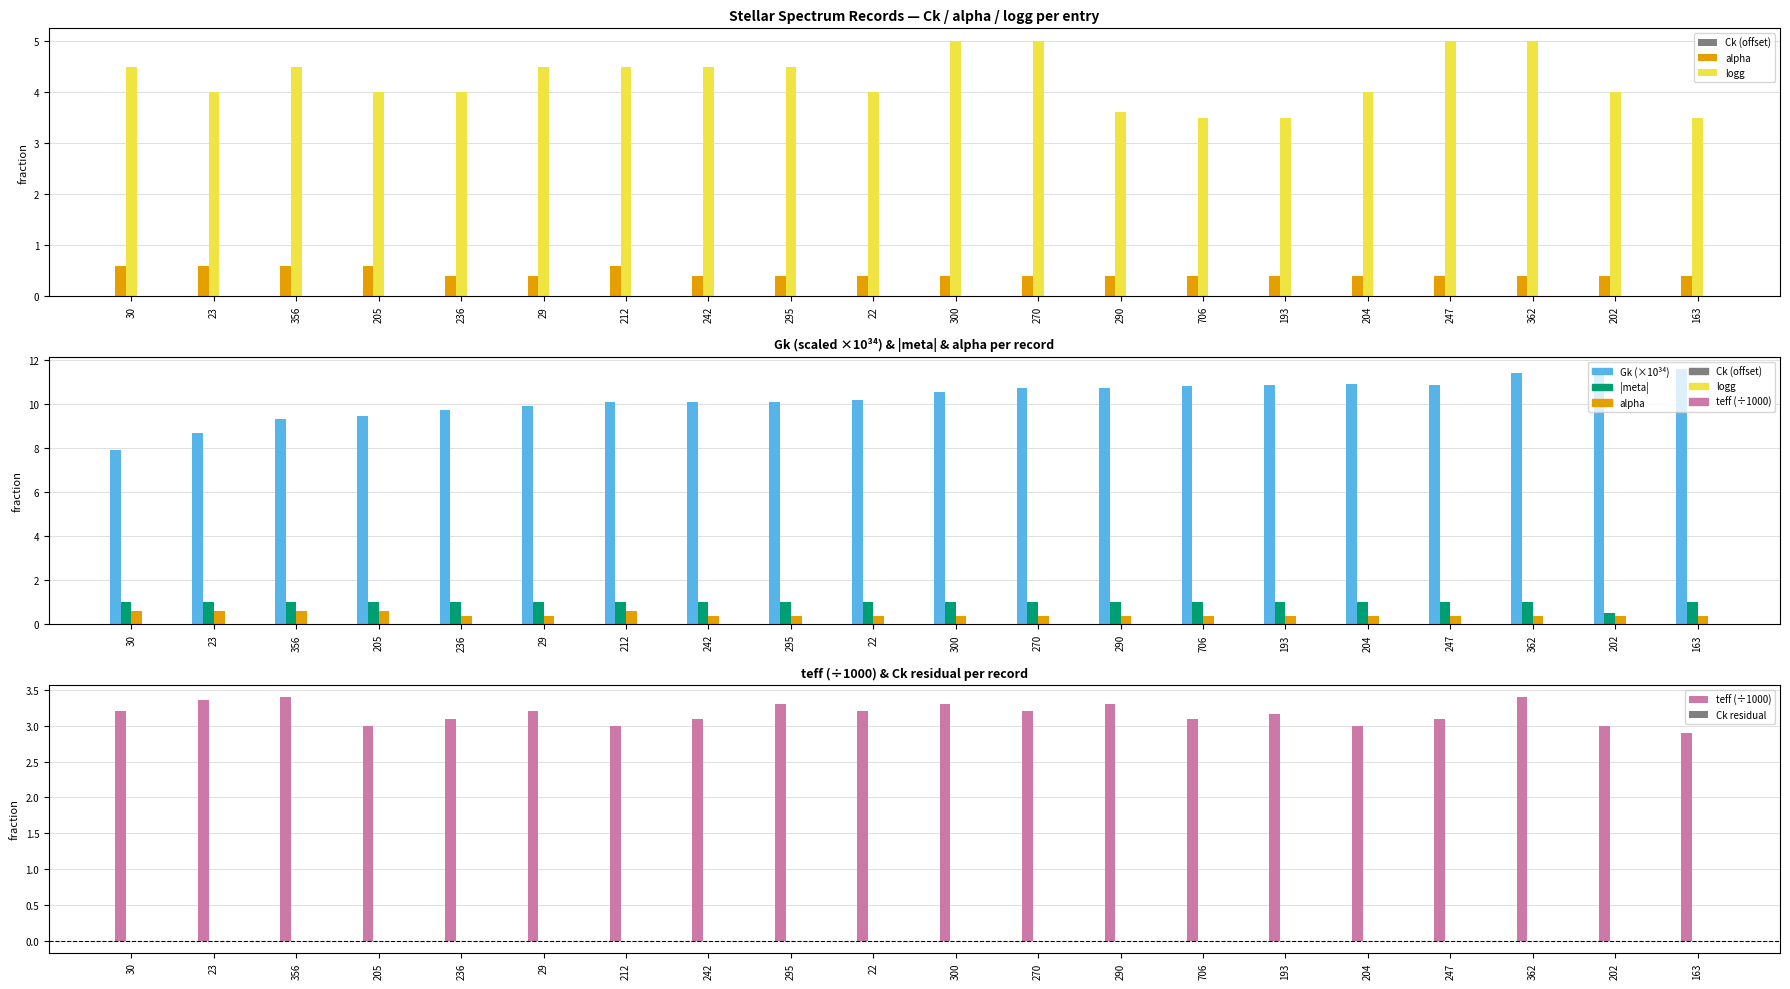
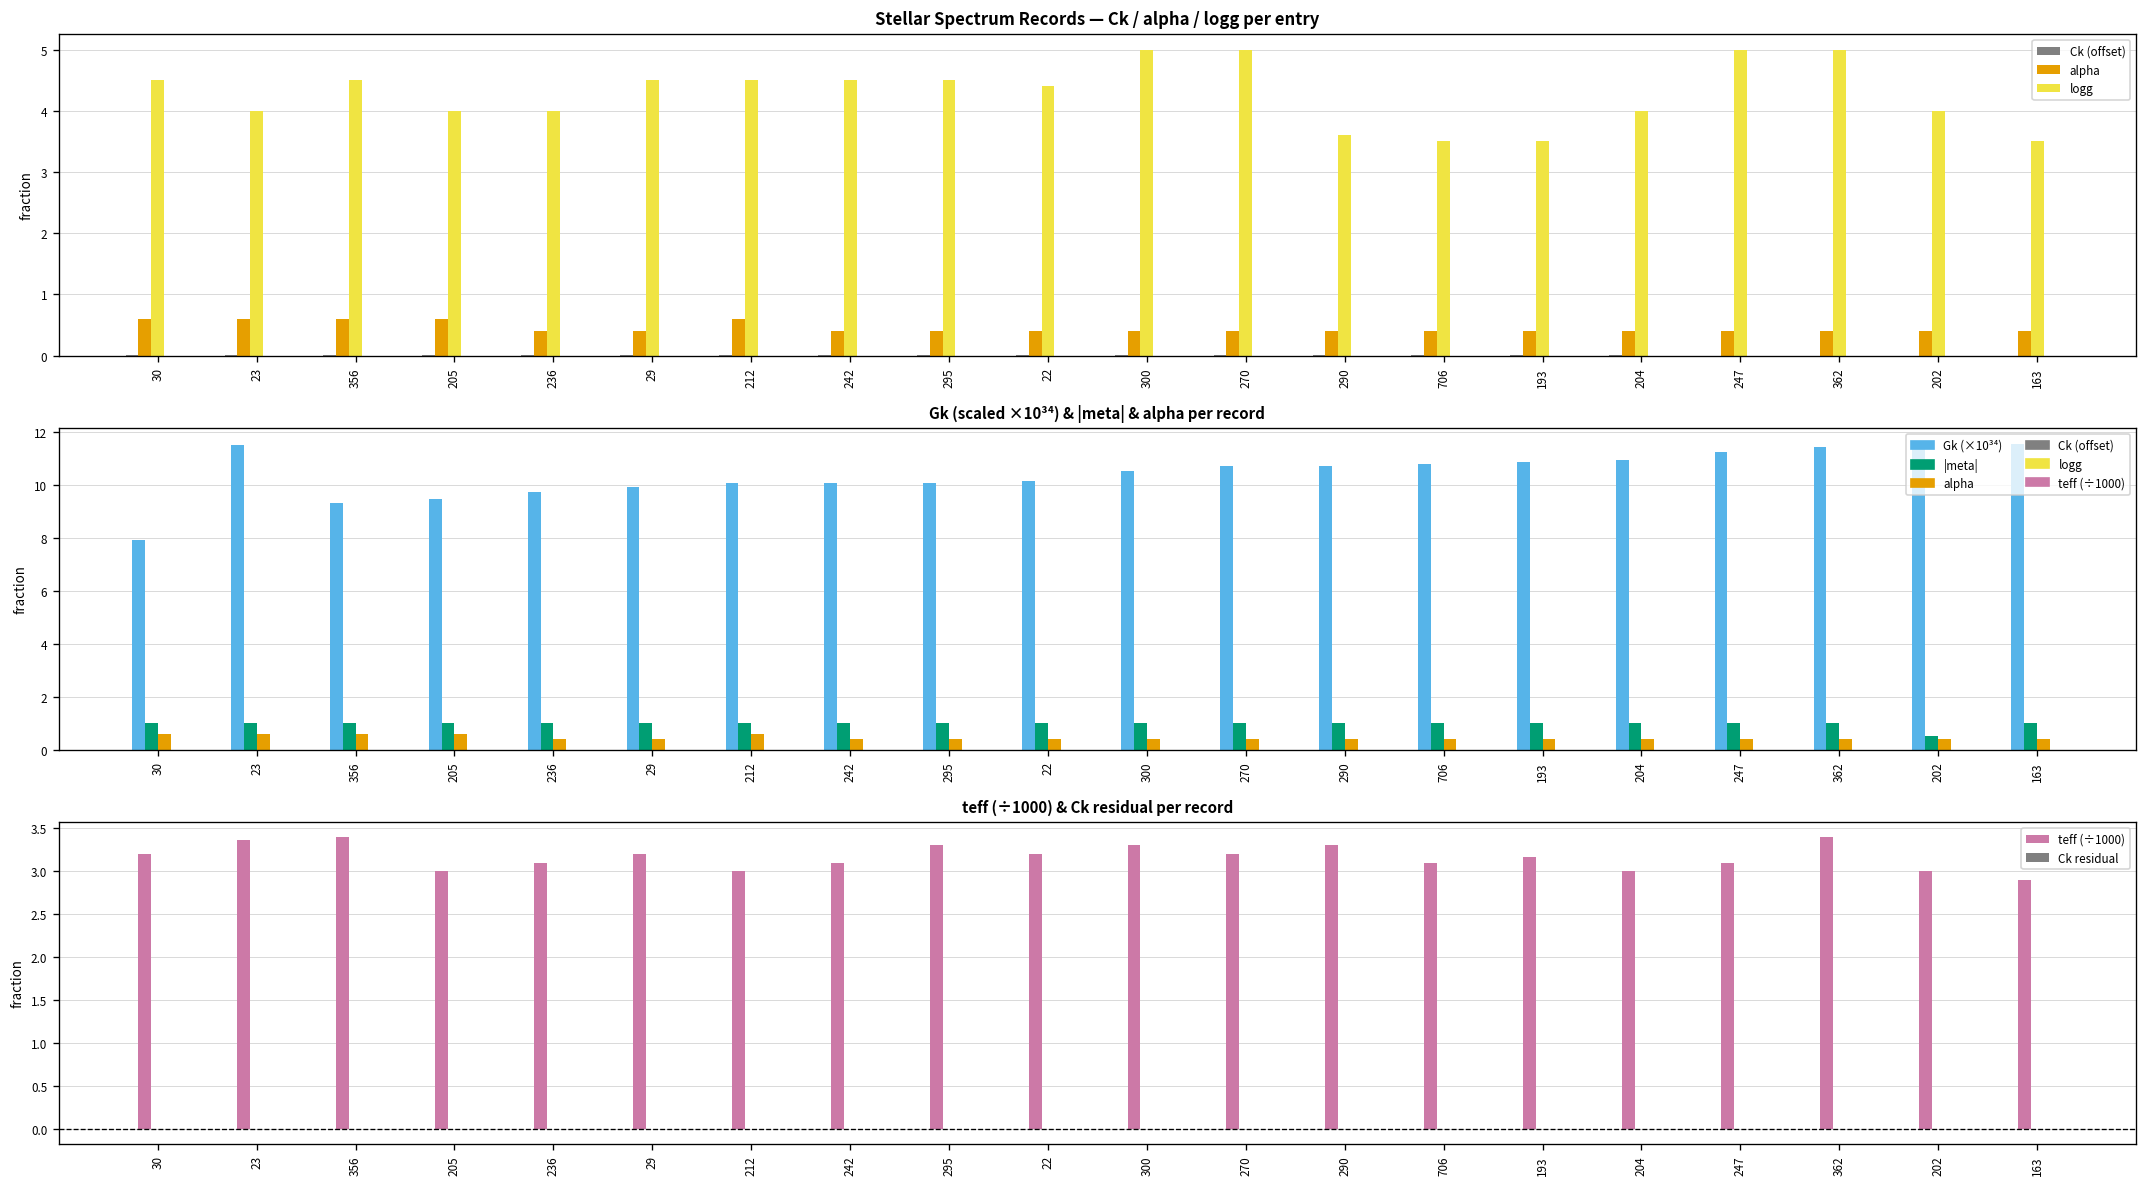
Stellar Spectrum Records — Ck / alpha / logg per entry, logg, 22: 4.0 -> 4.4
Gk (scaled ×10³⁴) & |meta| & alpha per record, Gk (×10³⁴), 23: 8.7 -> 11.5
Gk (scaled ×10³⁴) & |meta| & alpha per record, Gk (×10³⁴), 247: 10.9 -> 11.3
